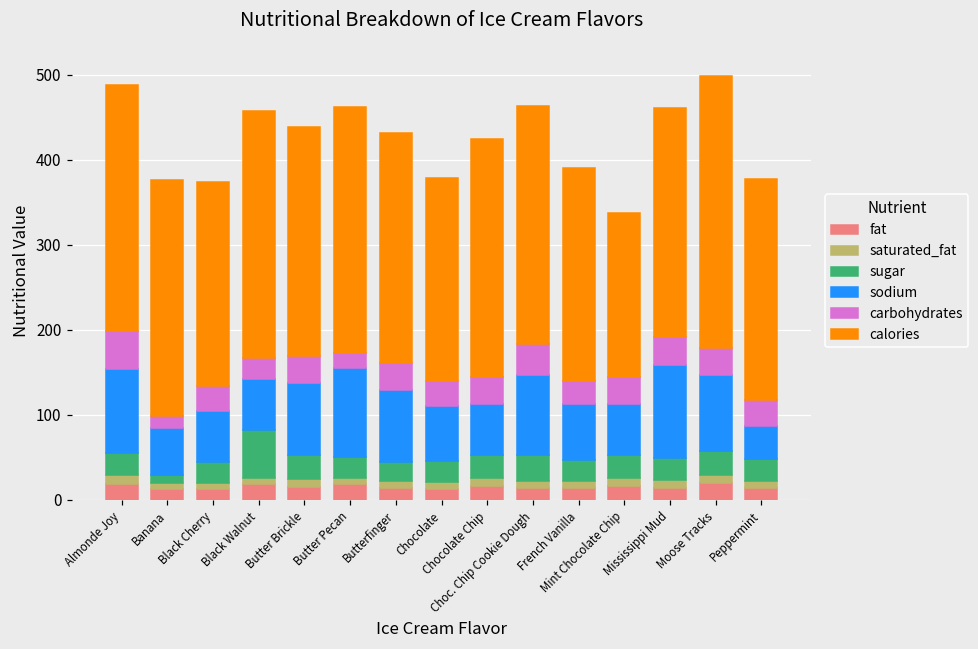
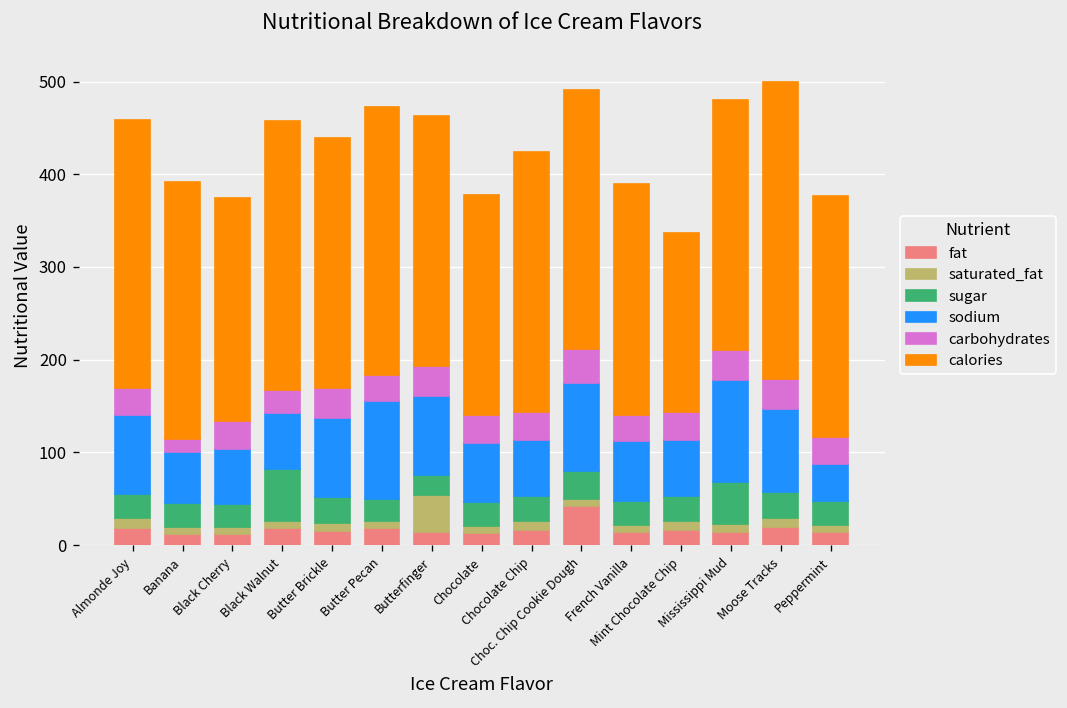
sodium, Almonde Joy: 100 -> 90
carbohydrates, Almonde Joy: 40 -> 30
sugar, Banana: 10 -> 30
carbohydrates, Butter Pecan: 20 -> 30
saturated_fat, Butterfinger: 10 -> 40
fat, Choc. Chip Cookie Dough: 10 -> 40
sugar, Mississippi Mud: 30 -> 50
